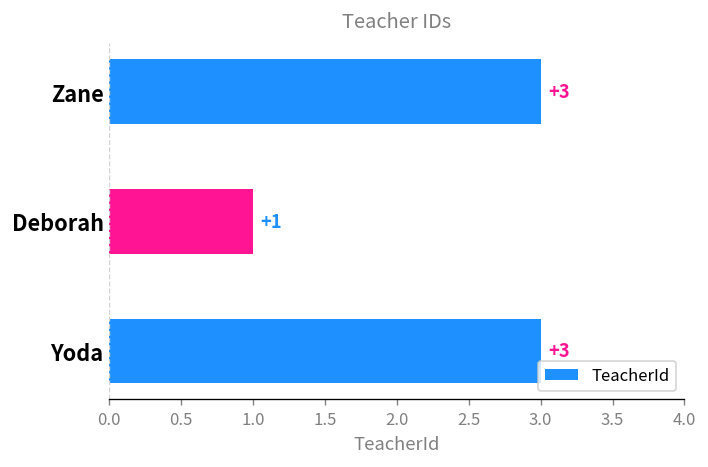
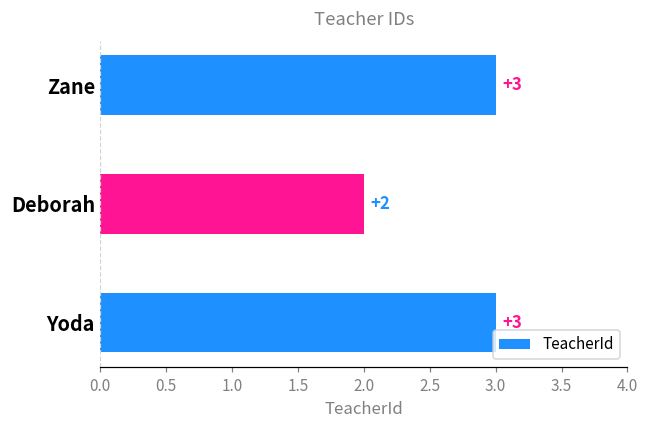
Deborah: +1 -> +2
